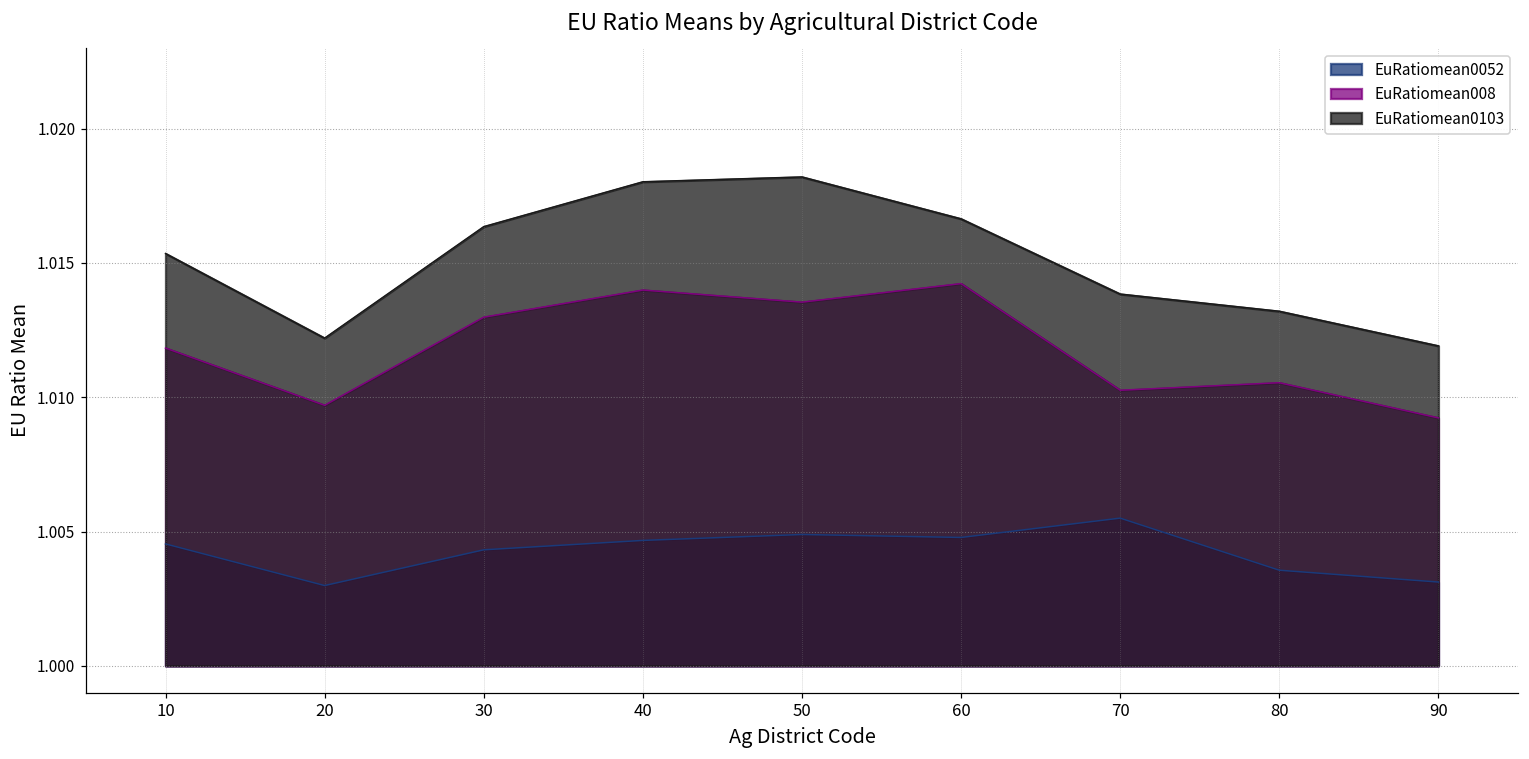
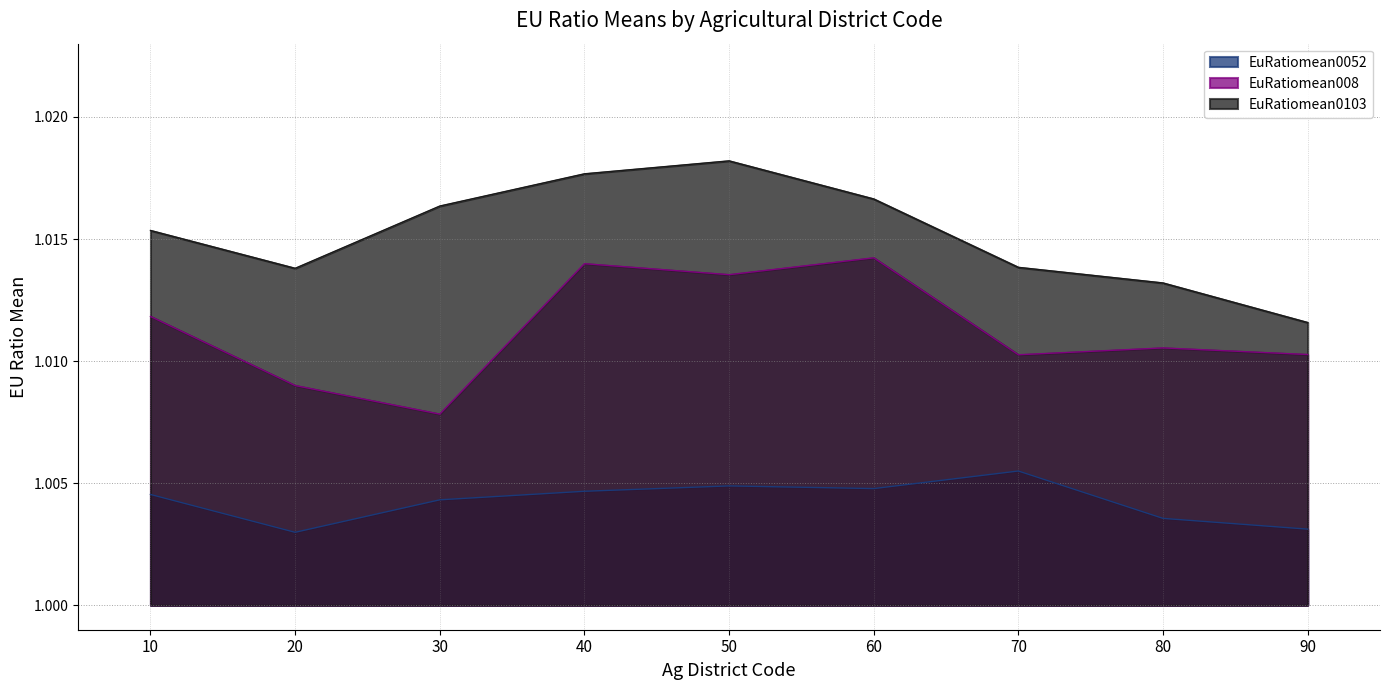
EuRatiomean008, 20: 1.0097 -> 1.0090
EuRatiomean0103, 20: 1.0122 -> 1.0138
EuRatiomean008, 30: 1.0130 -> 1.0078
EuRatiomean0103, 40: 1.0180 -> 1.0177
EuRatiomean008, 90: 1.0092 -> 1.0103
EuRatiomean0103, 90: 1.0119 -> 1.0116
